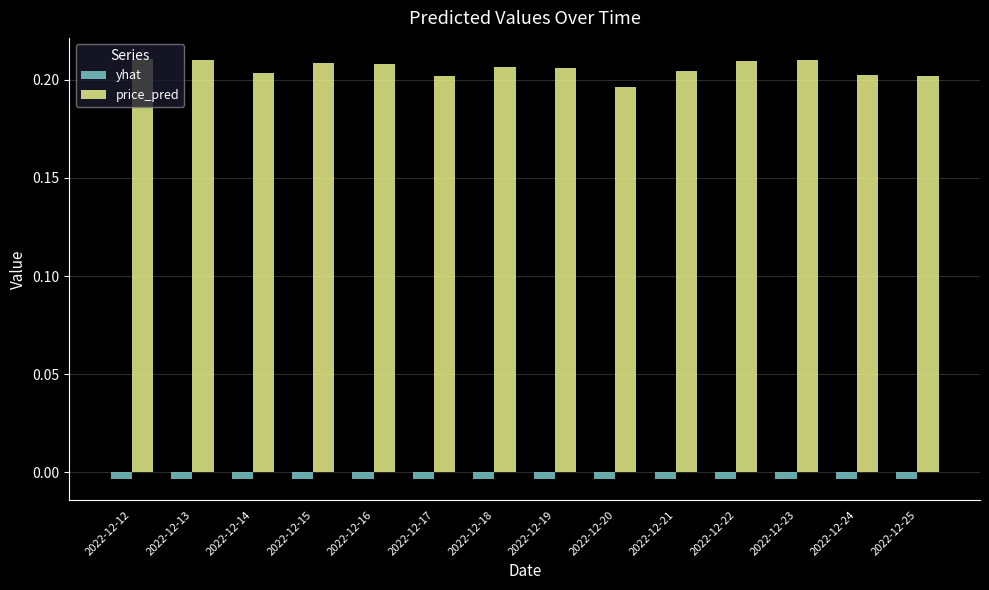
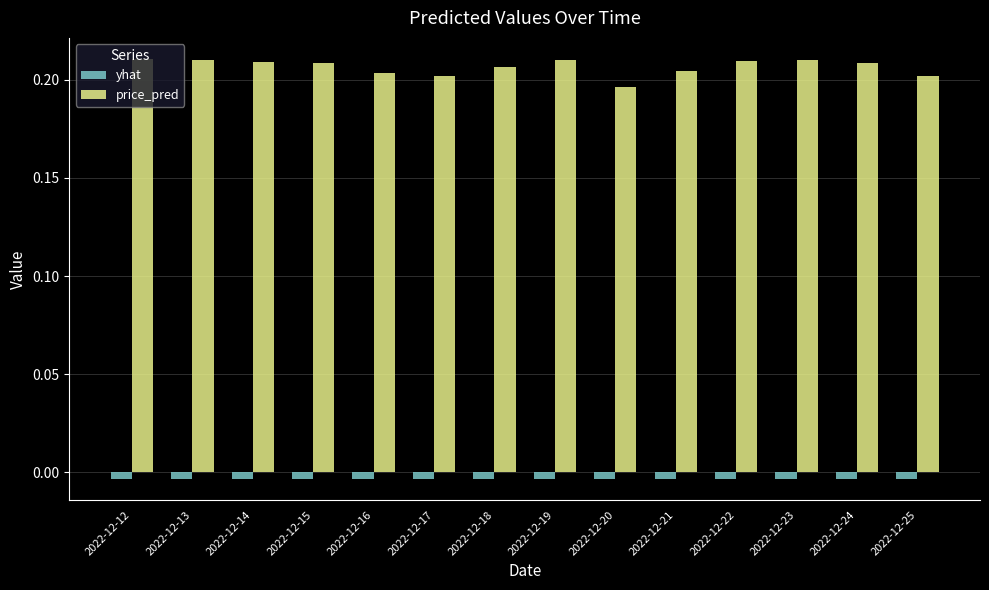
price_pred, 2022-12-14: 0.203 -> 0.209
price_pred, 2022-12-16: 0.208 -> 0.203
price_pred, 2022-12-19: 0.206 -> 0.210
price_pred, 2022-12-24: 0.203 -> 0.208
